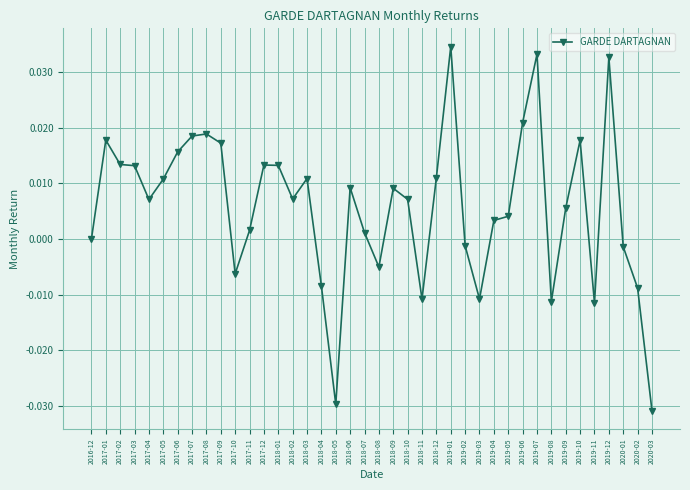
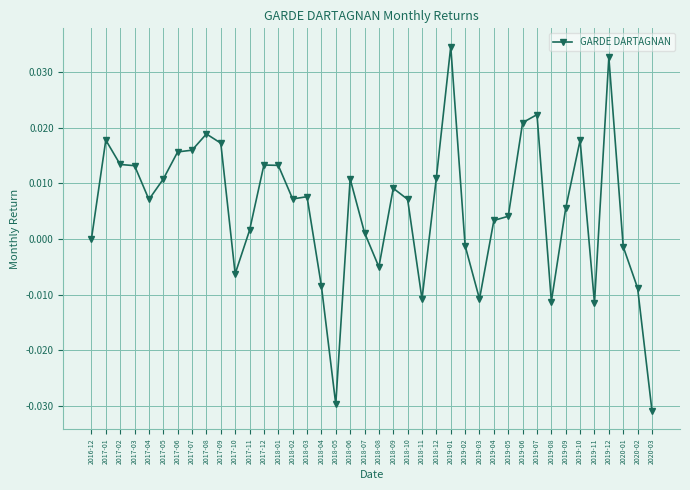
2017-07: 0.019 -> 0.016
2018-03: 0.011 -> 0.008
2018-06: 0.009 -> 0.011
2019-07: 0.033 -> 0.022
